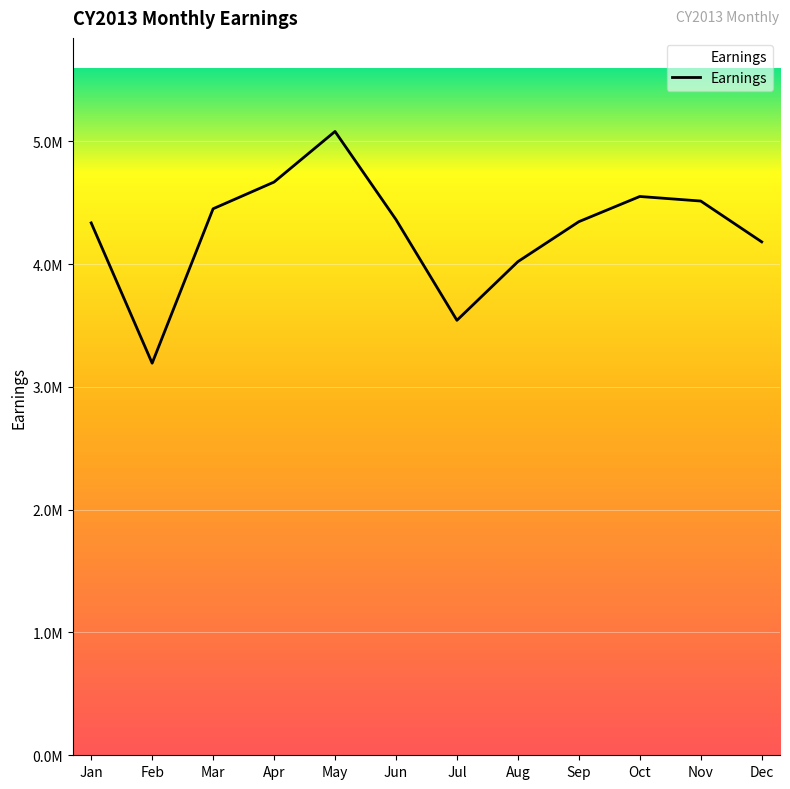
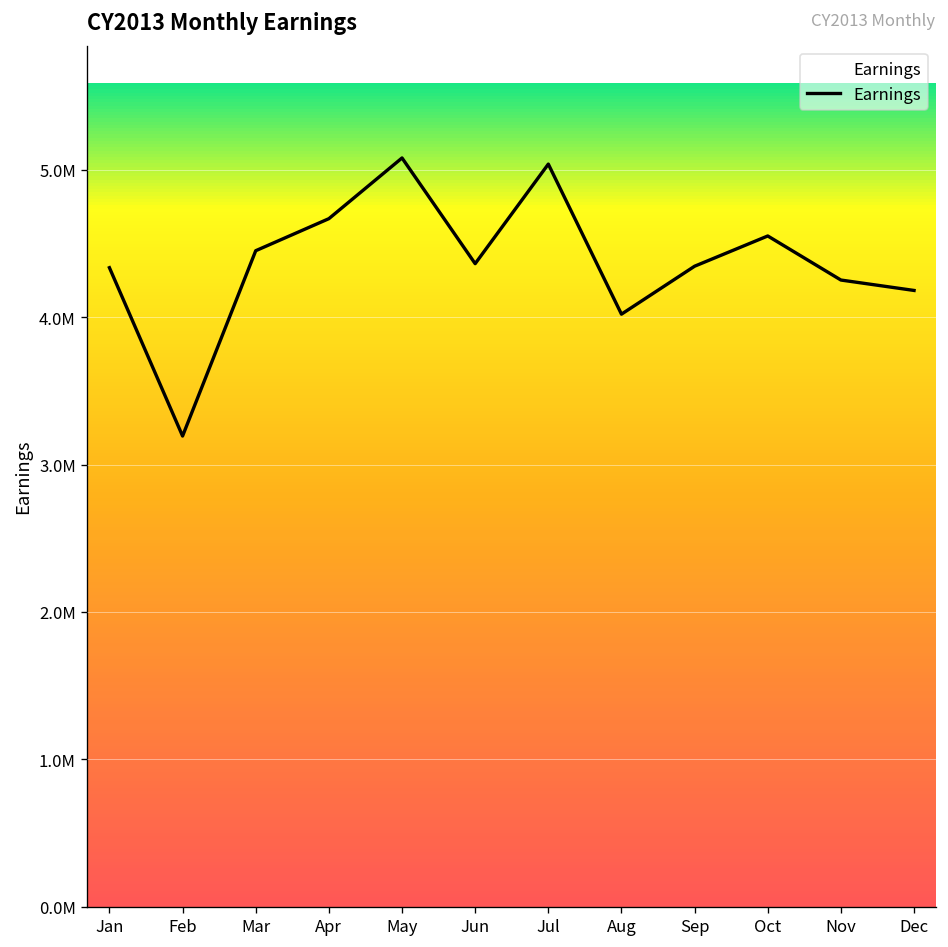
Jul: 3540000 -> 5040000
Nov: 4510000 -> 4250000
